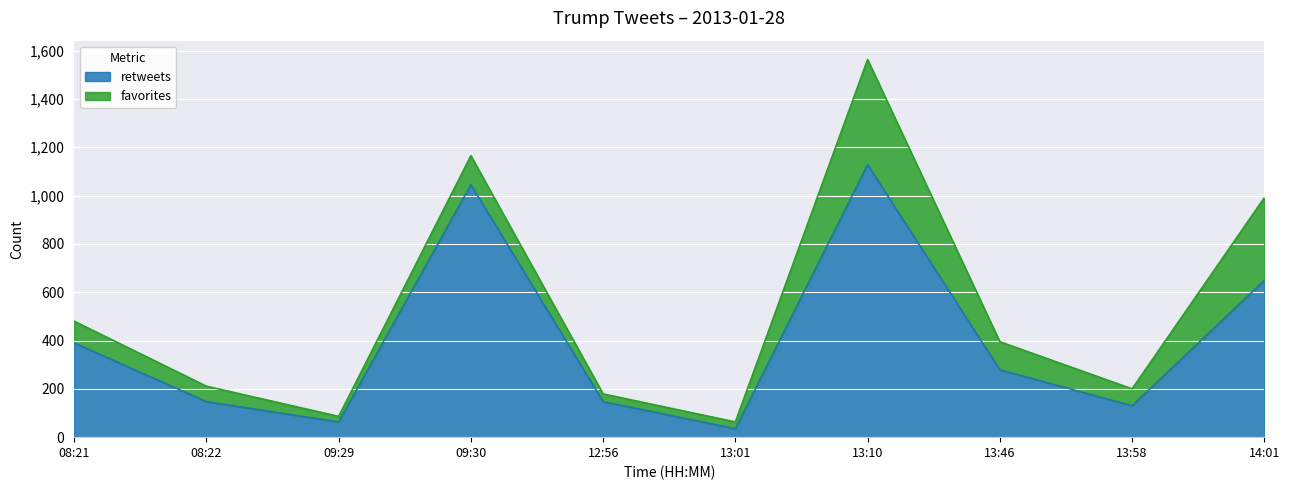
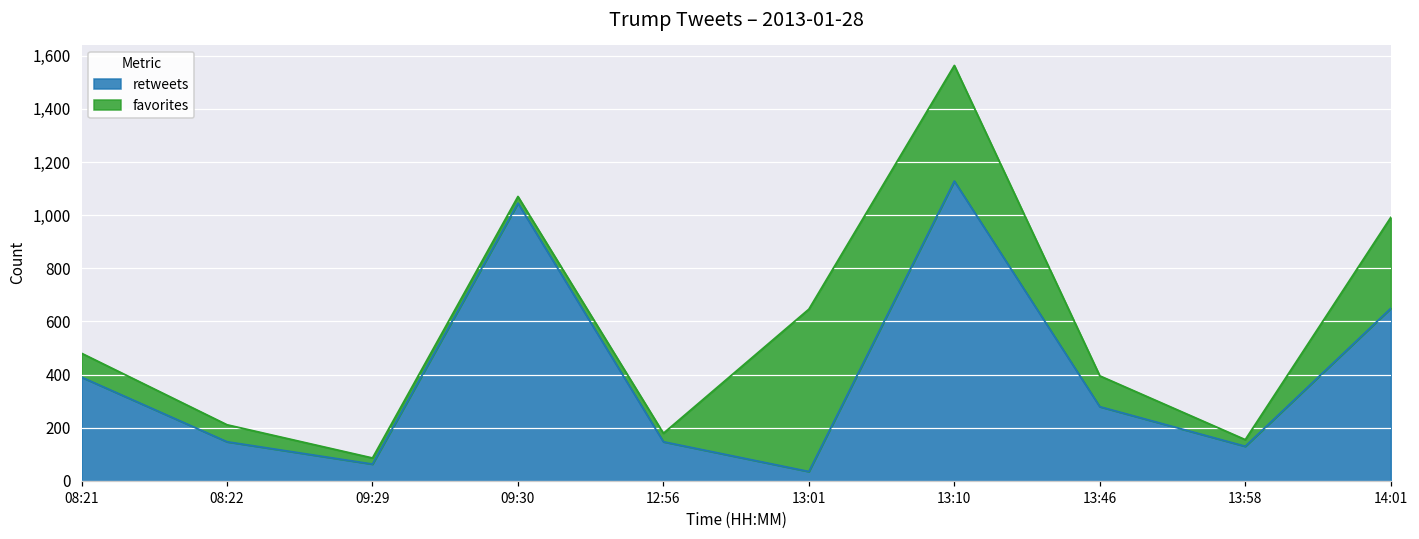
favorites, 09:30: 120 -> 30
favorites, 13:01: 30 -> 610
favorites, 13:58: 70 -> 30
